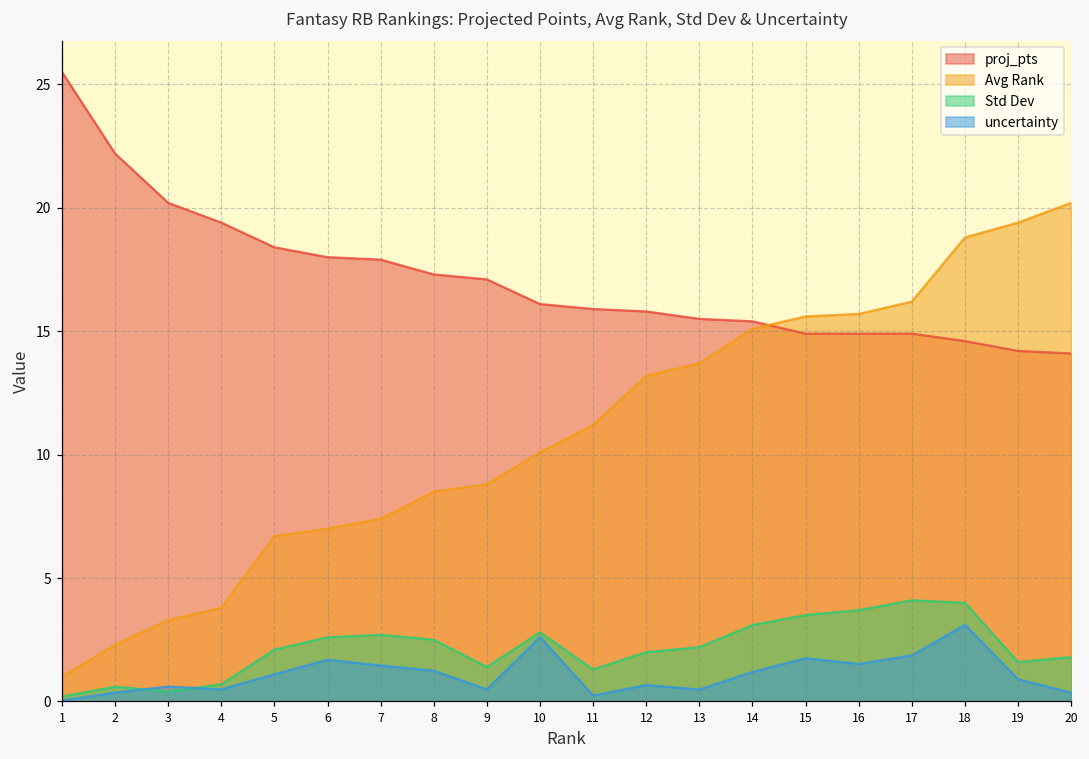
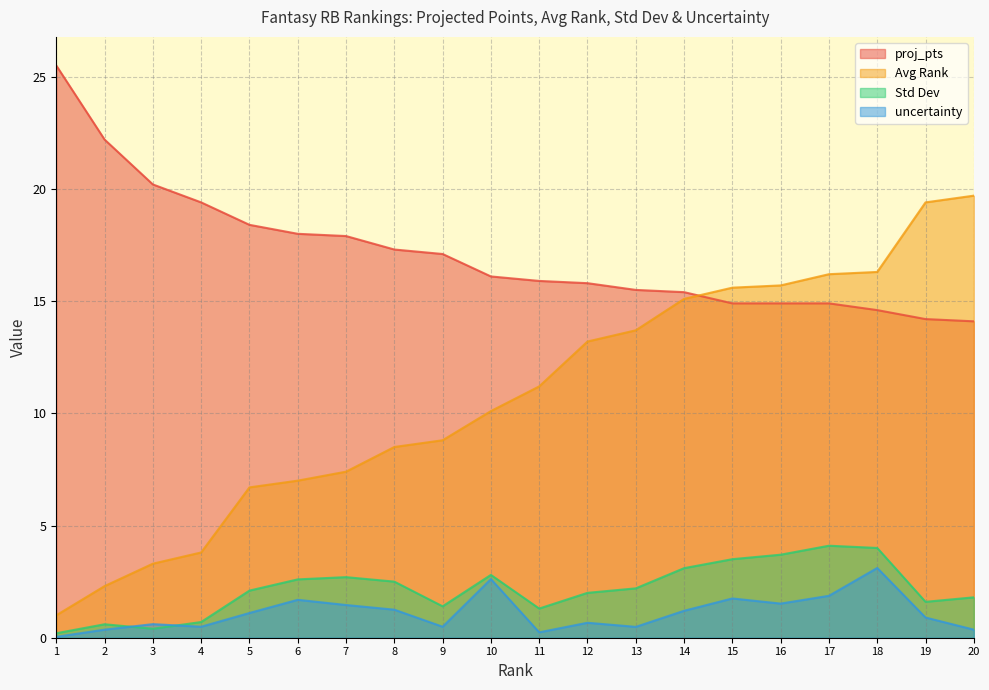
Avg Rank, 18: 18.8 -> 16.3
Avg Rank, 20: 20.2 -> 19.7
